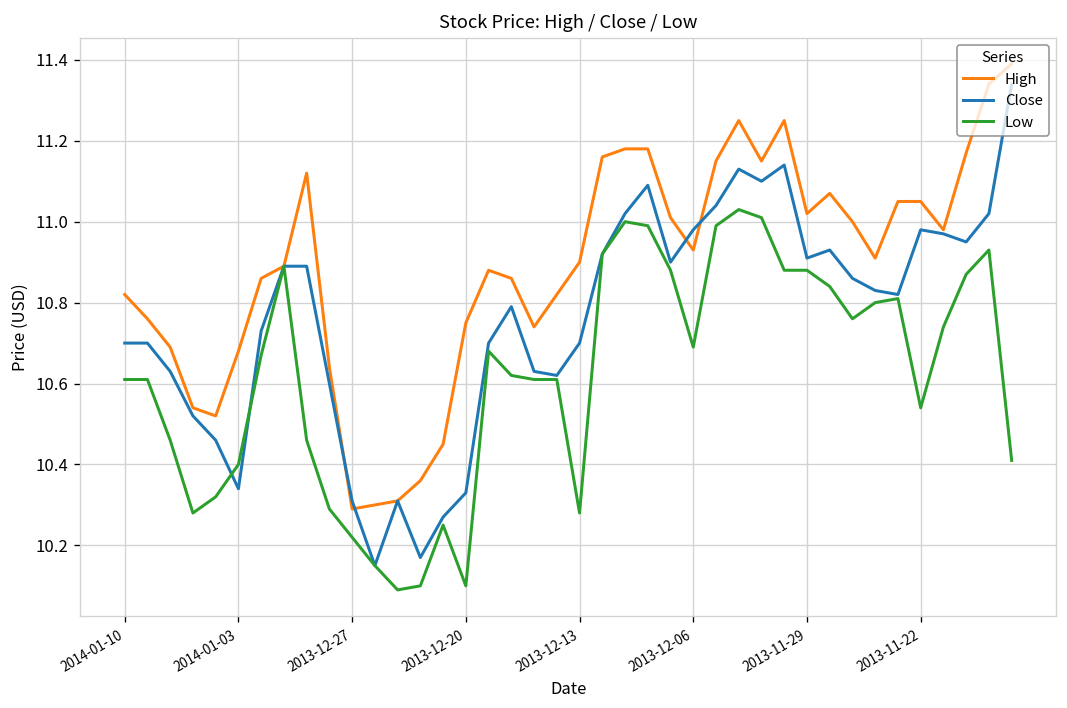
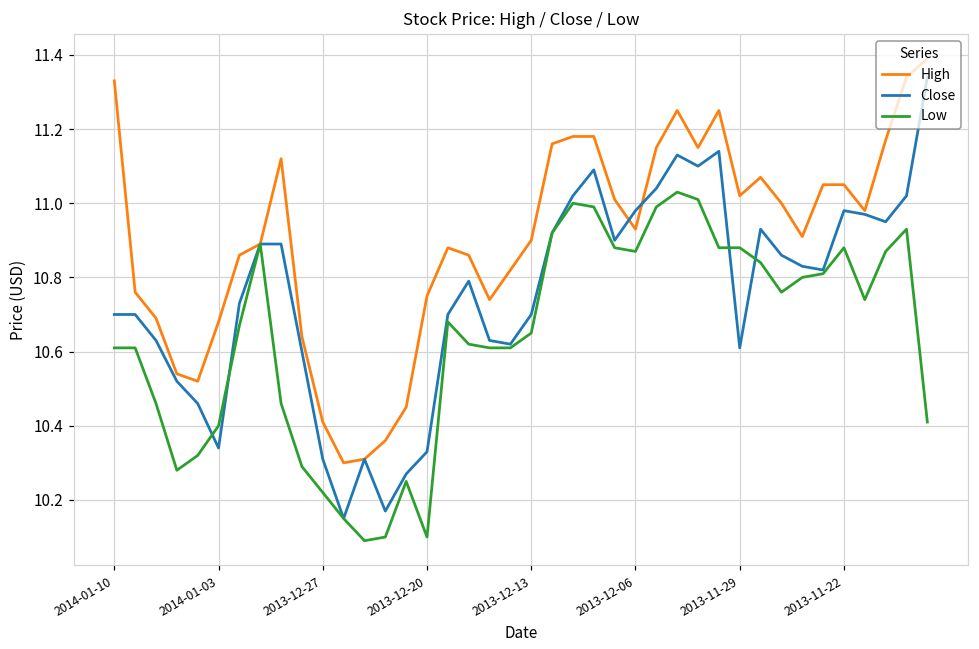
High, 2014-01-10: 10.82 -> 11.33
High, 2013-12-27: 10.29 -> 10.41
Low, 2013-12-13: 10.28 -> 10.65
Low, 2013-12-06: 10.69 -> 10.87
Close, 2013-11-29: 10.91 -> 10.61
Low, 2013-11-22: 10.54 -> 10.88
